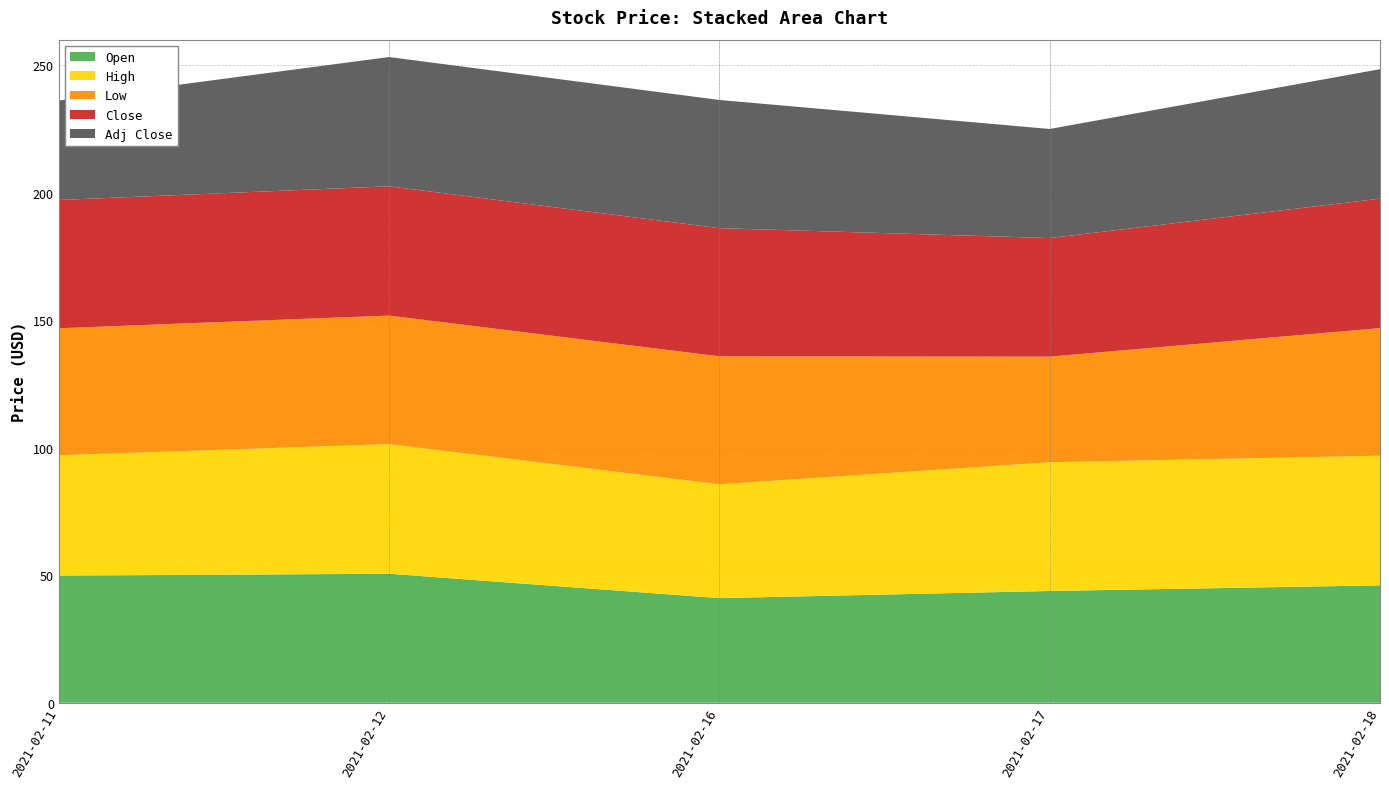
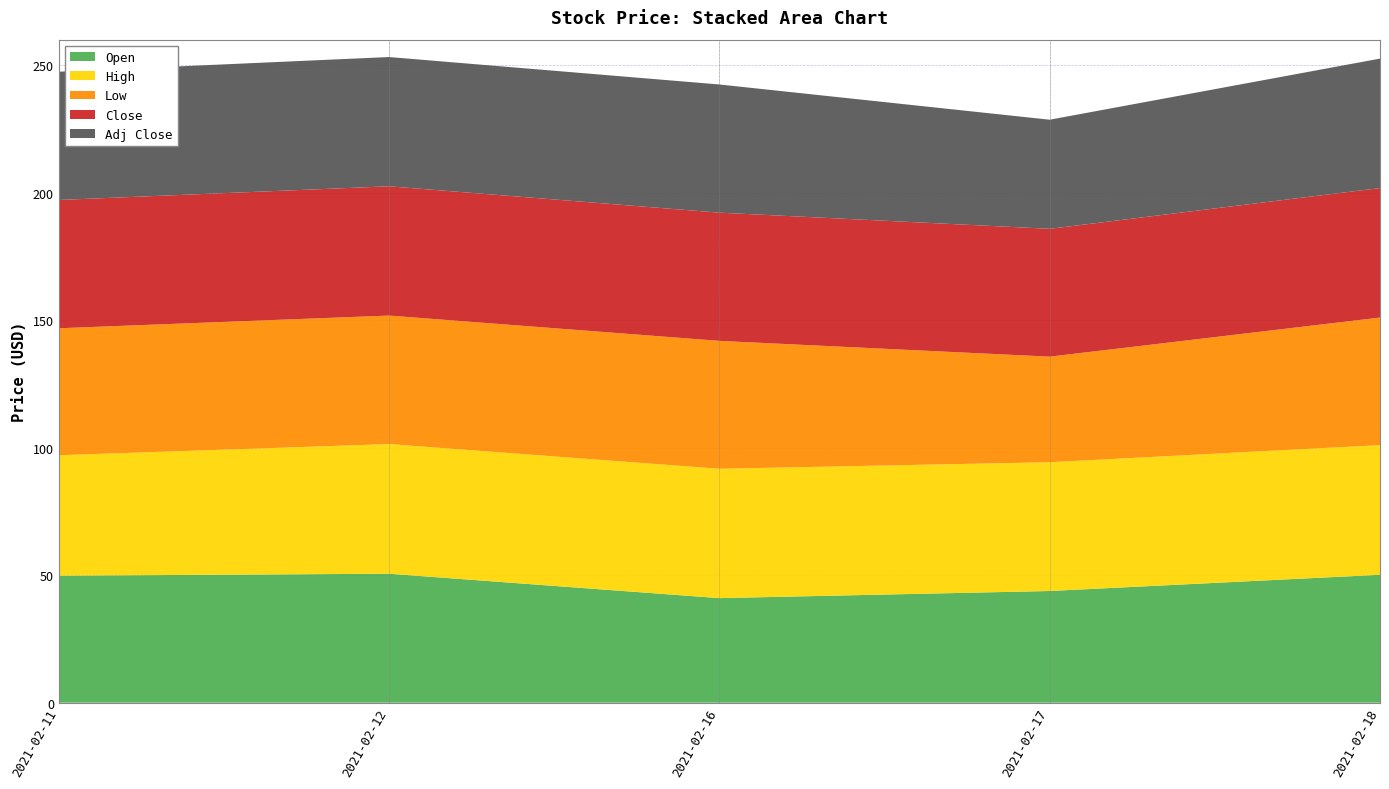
Adj Close, 2021-02-11: 39 -> 50
High, 2021-02-16: 45 -> 51
Close, 2021-02-17: 46 -> 50
Open, 2021-02-18: 46 -> 50
